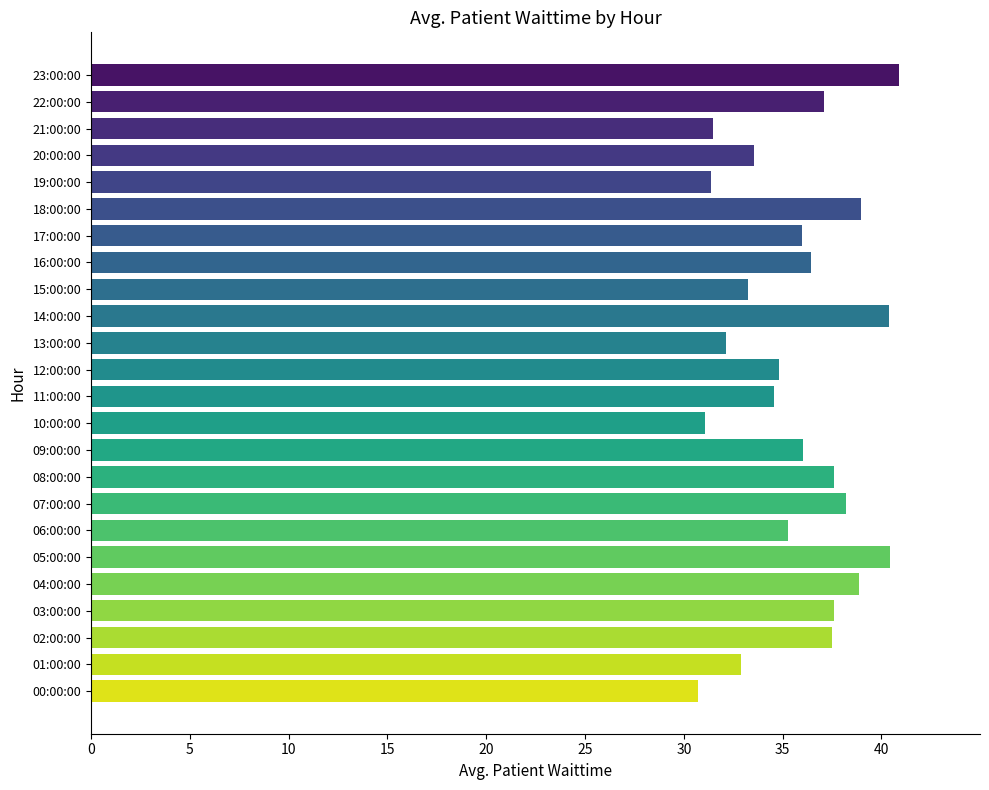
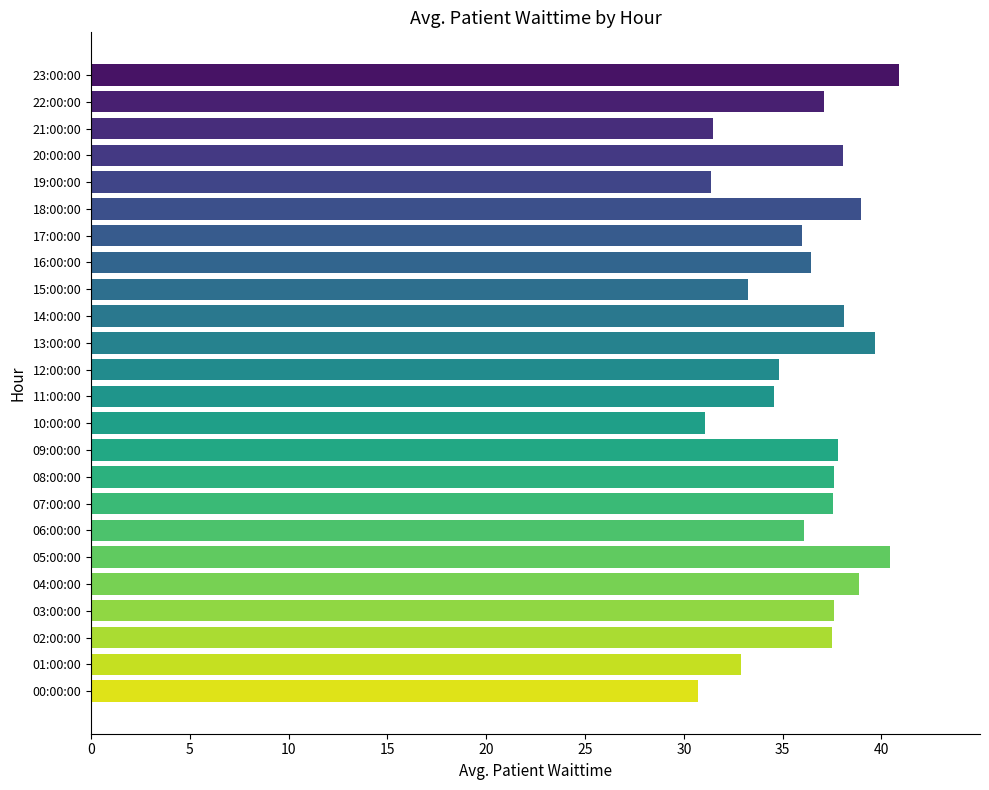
20:00:00: 33.6 -> 38.1
14:00:00: 40.4 -> 38.1
13:00:00: 32.1 -> 39.7
09:00:00: 36.0 -> 37.8
07:00:00: 38.2 -> 37.5
06:00:00: 35.3 -> 36.1
